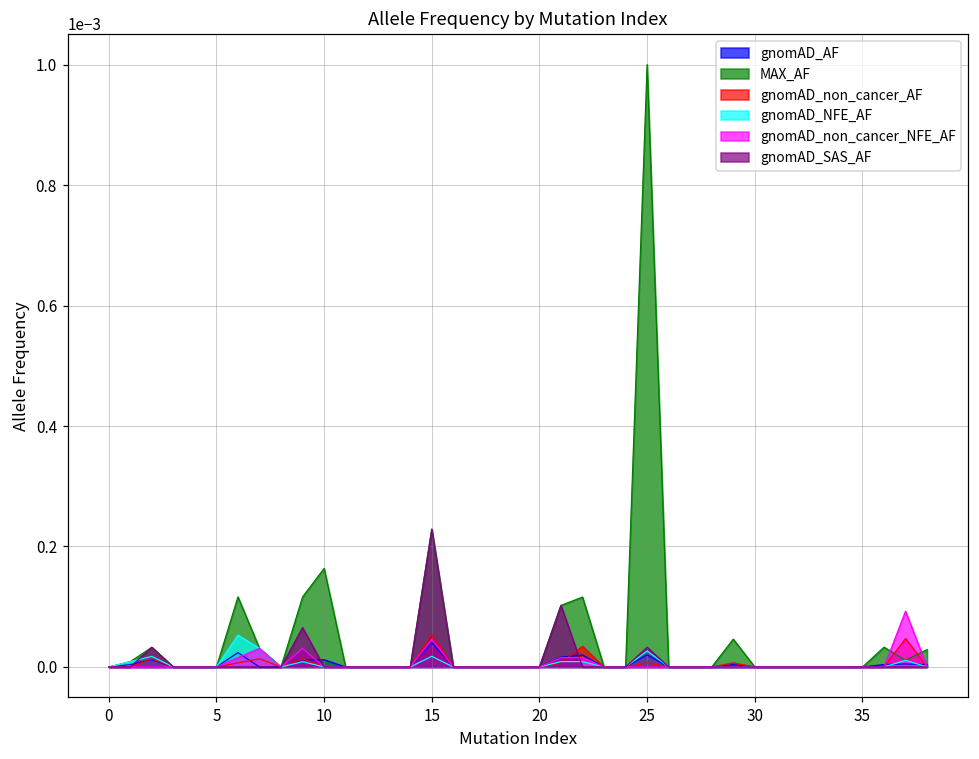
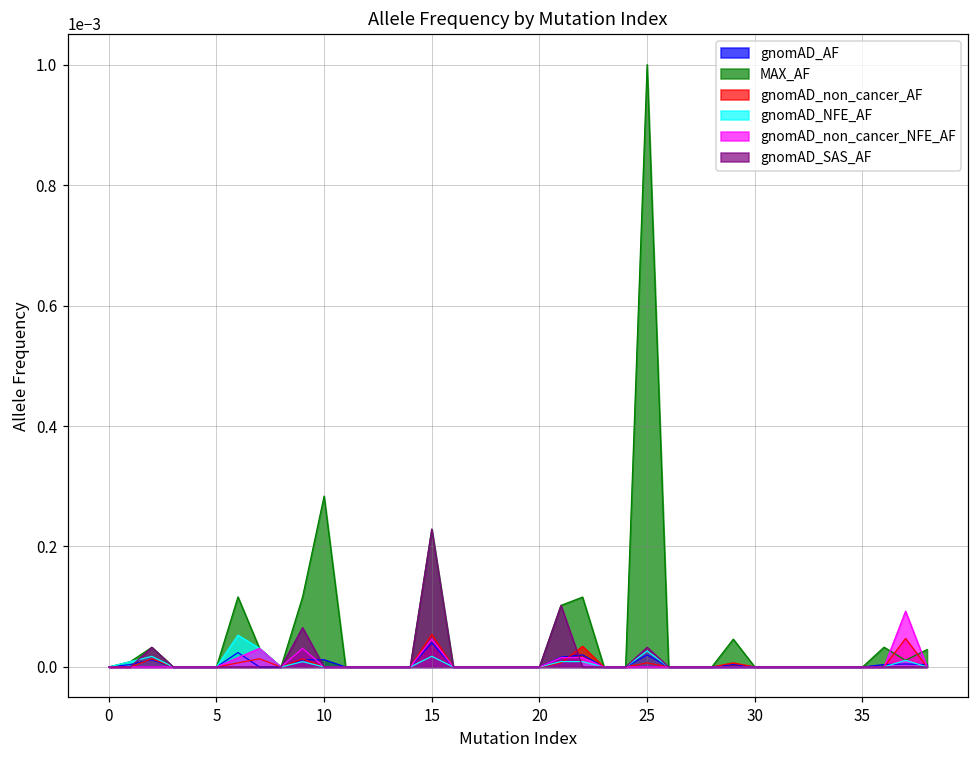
MAX_AF, 10: 0.00016 -> 0.00028
